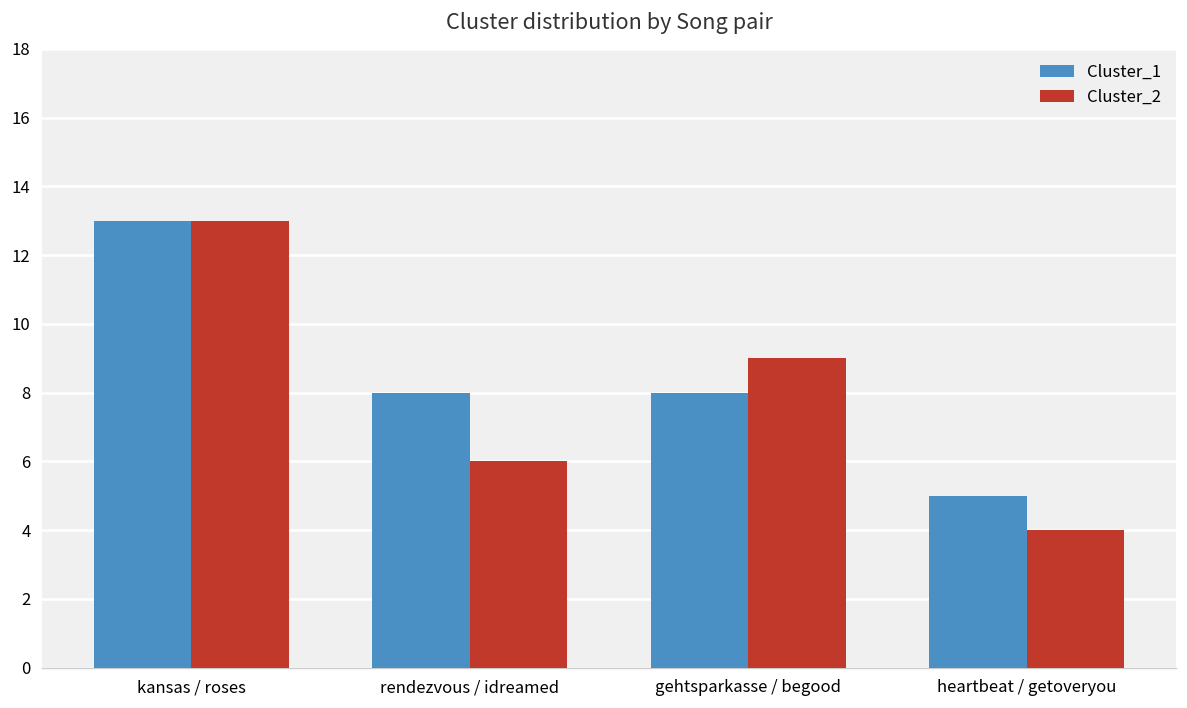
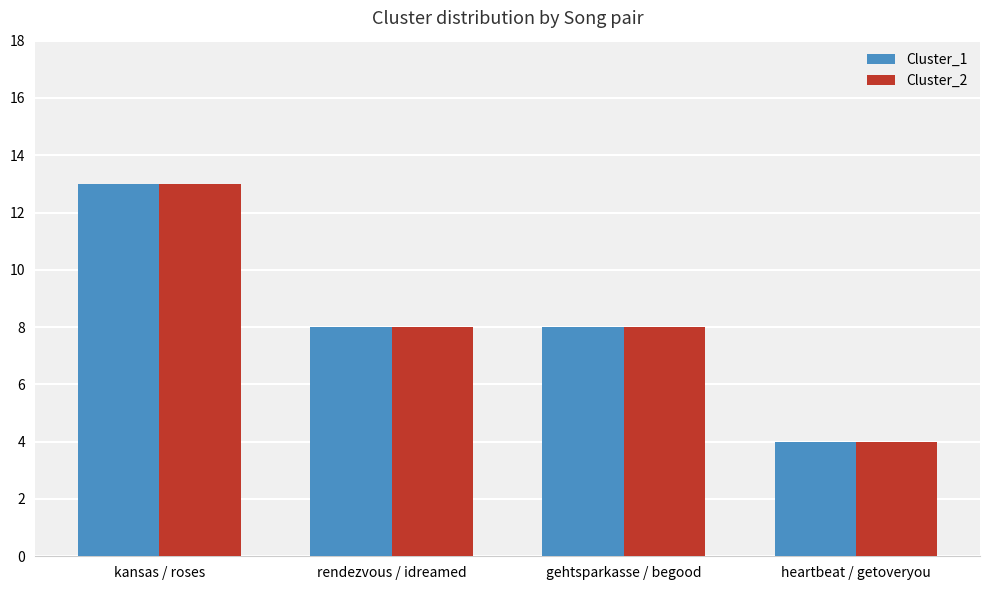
Cluster_2, rendezvous / idreamed: 6 -> 8
Cluster_2, gehtsparkasse / begood: 9 -> 8
Cluster_1, heartbeat / getoveryou: 5 -> 4
